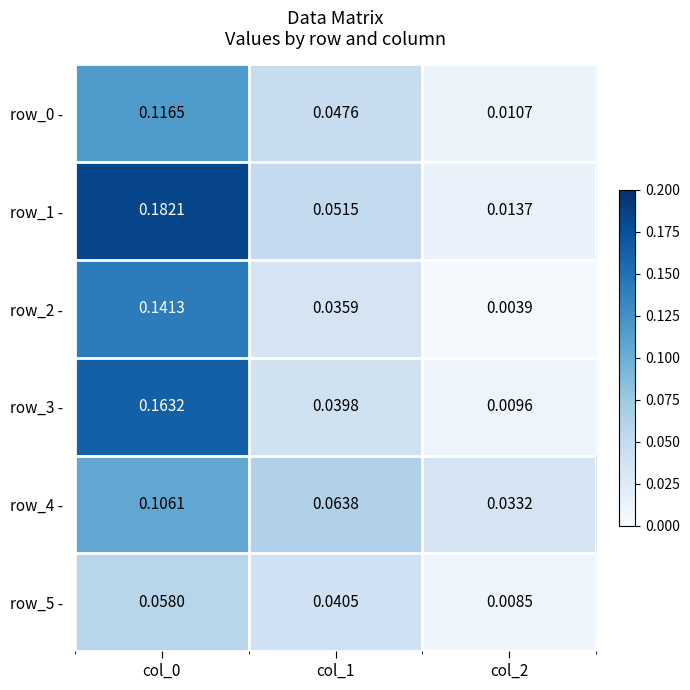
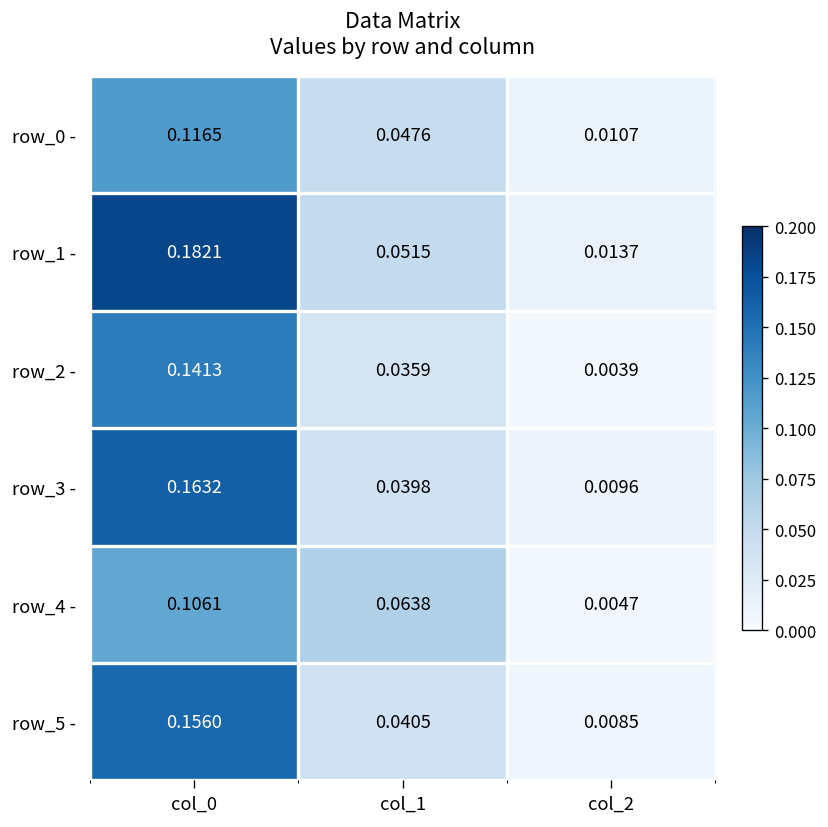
row_4 -, col_2: 0.0332 -> 0.0047
row_5 -, col_0: 0.0580 -> 0.1560
